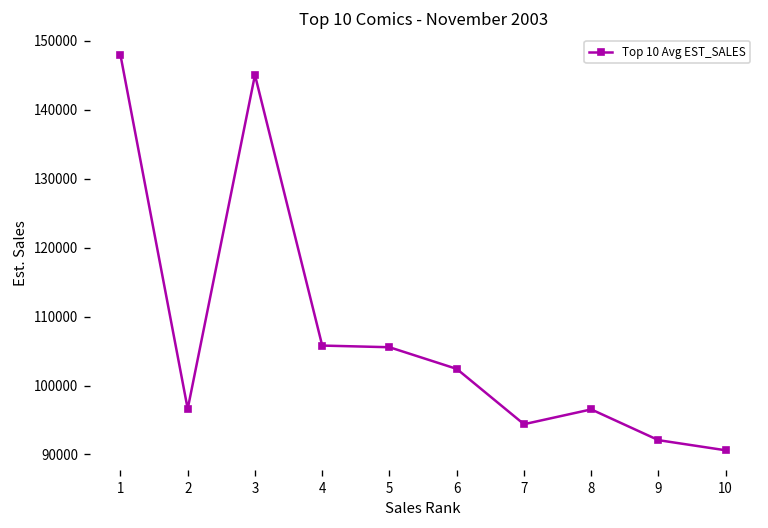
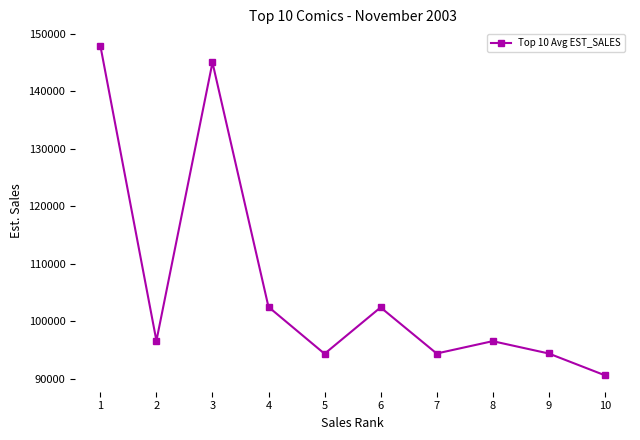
4: 106000 -> 102000
5: 106000 -> 94000
9: 92000 -> 94000
